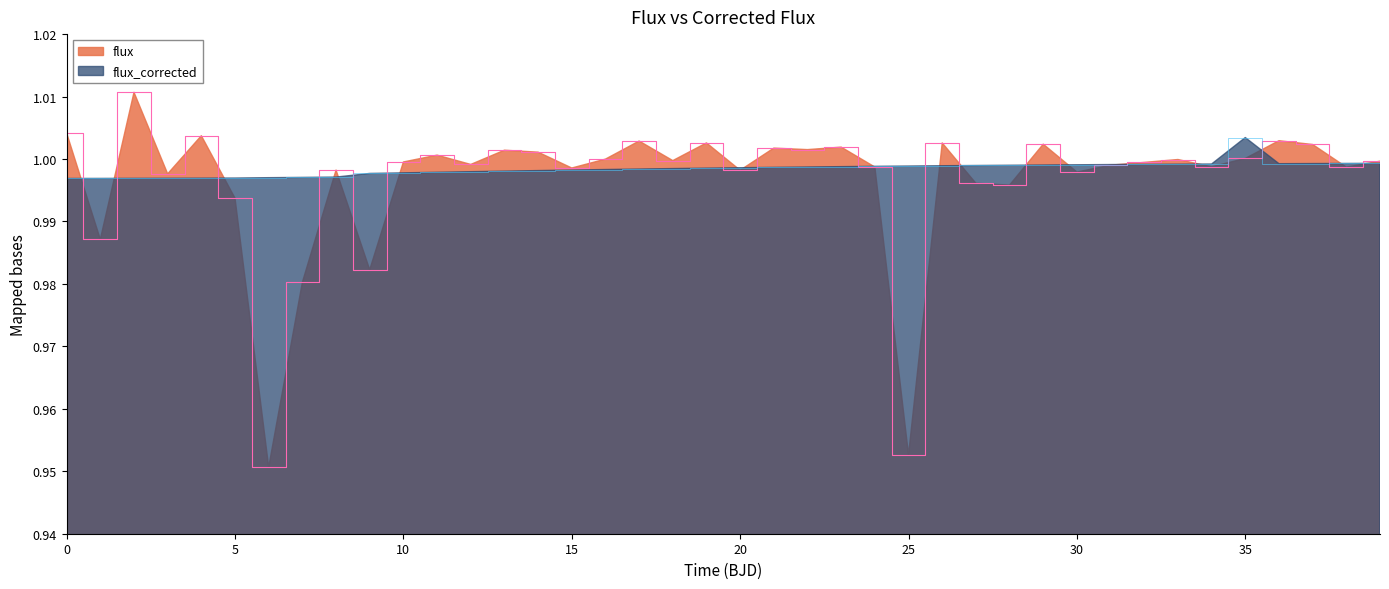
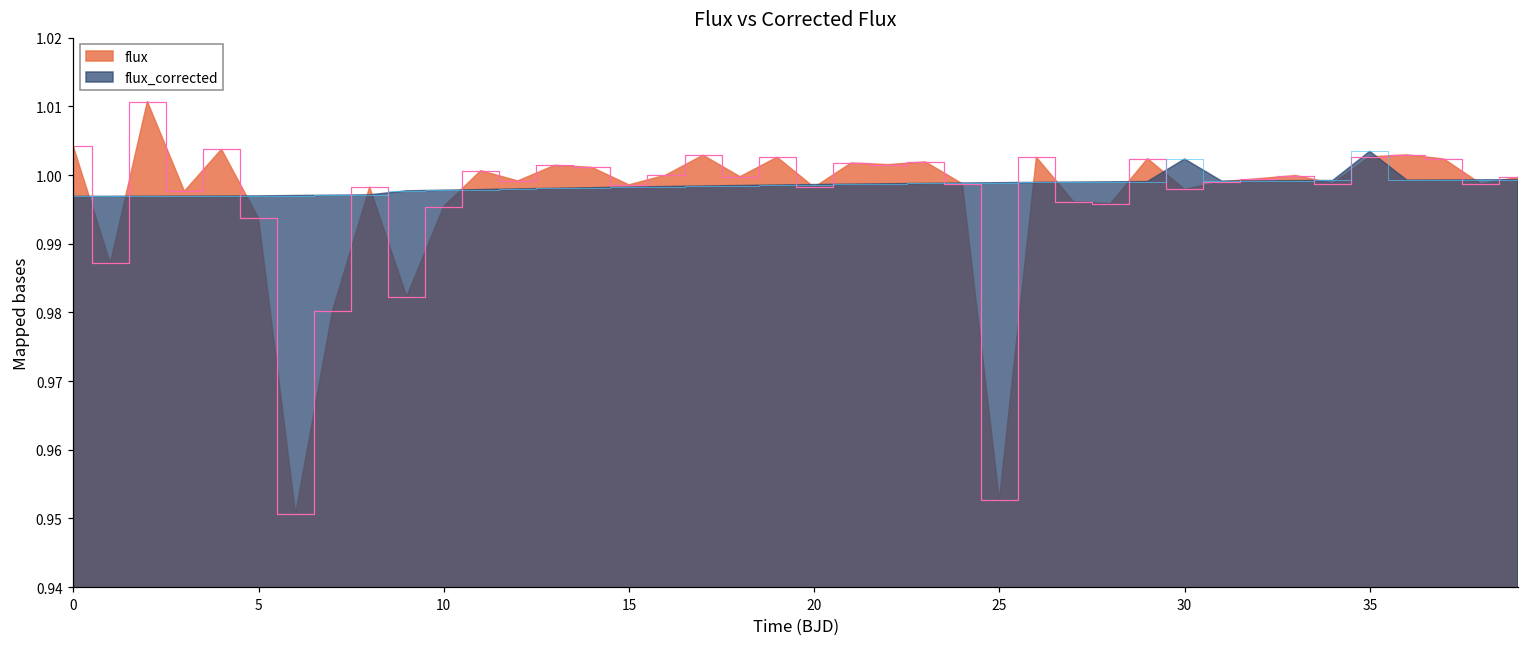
flux, 10: 1.000 -> 0.995
flux_corrected, 30: 0.999 -> 1.002
flux, 35: 1.000 -> 1.003
